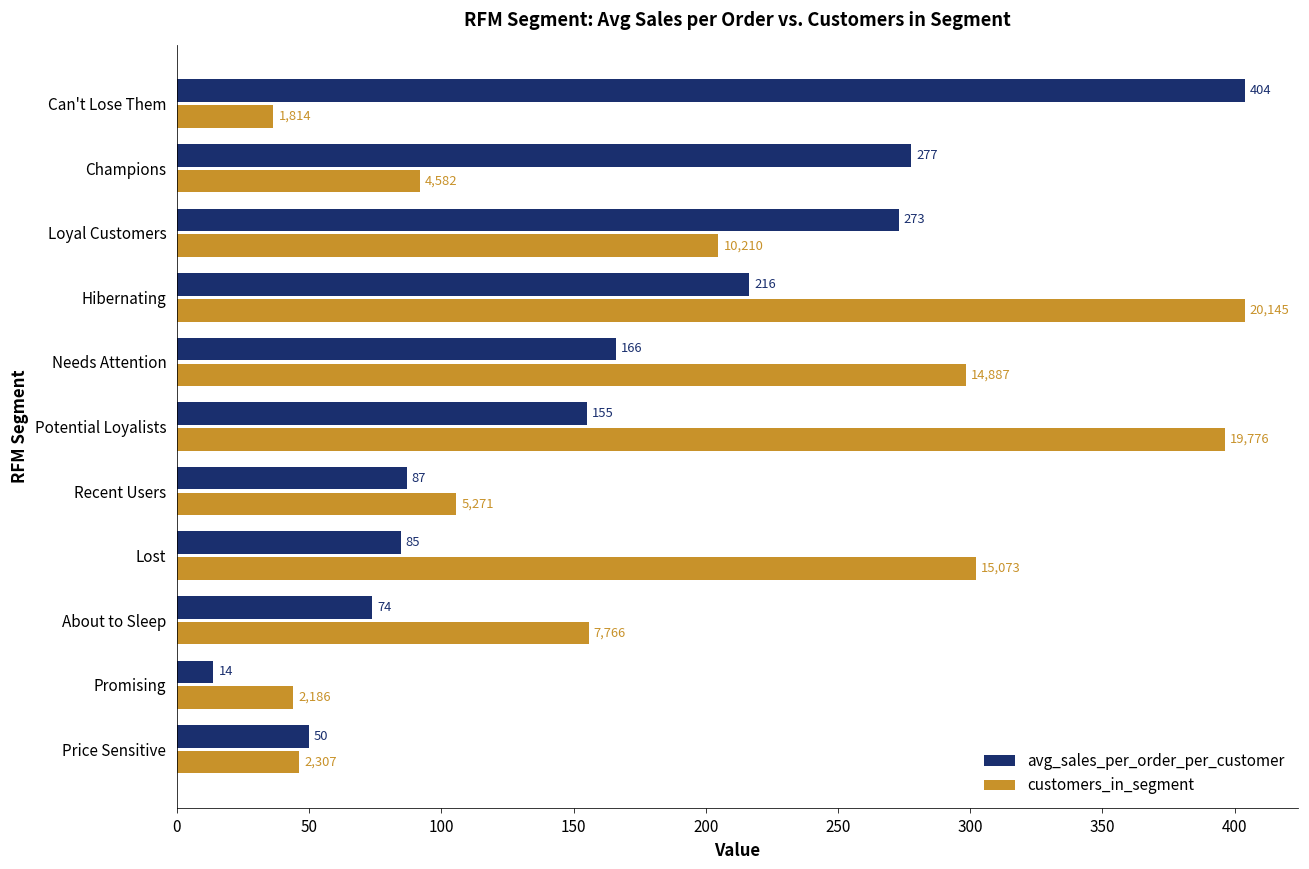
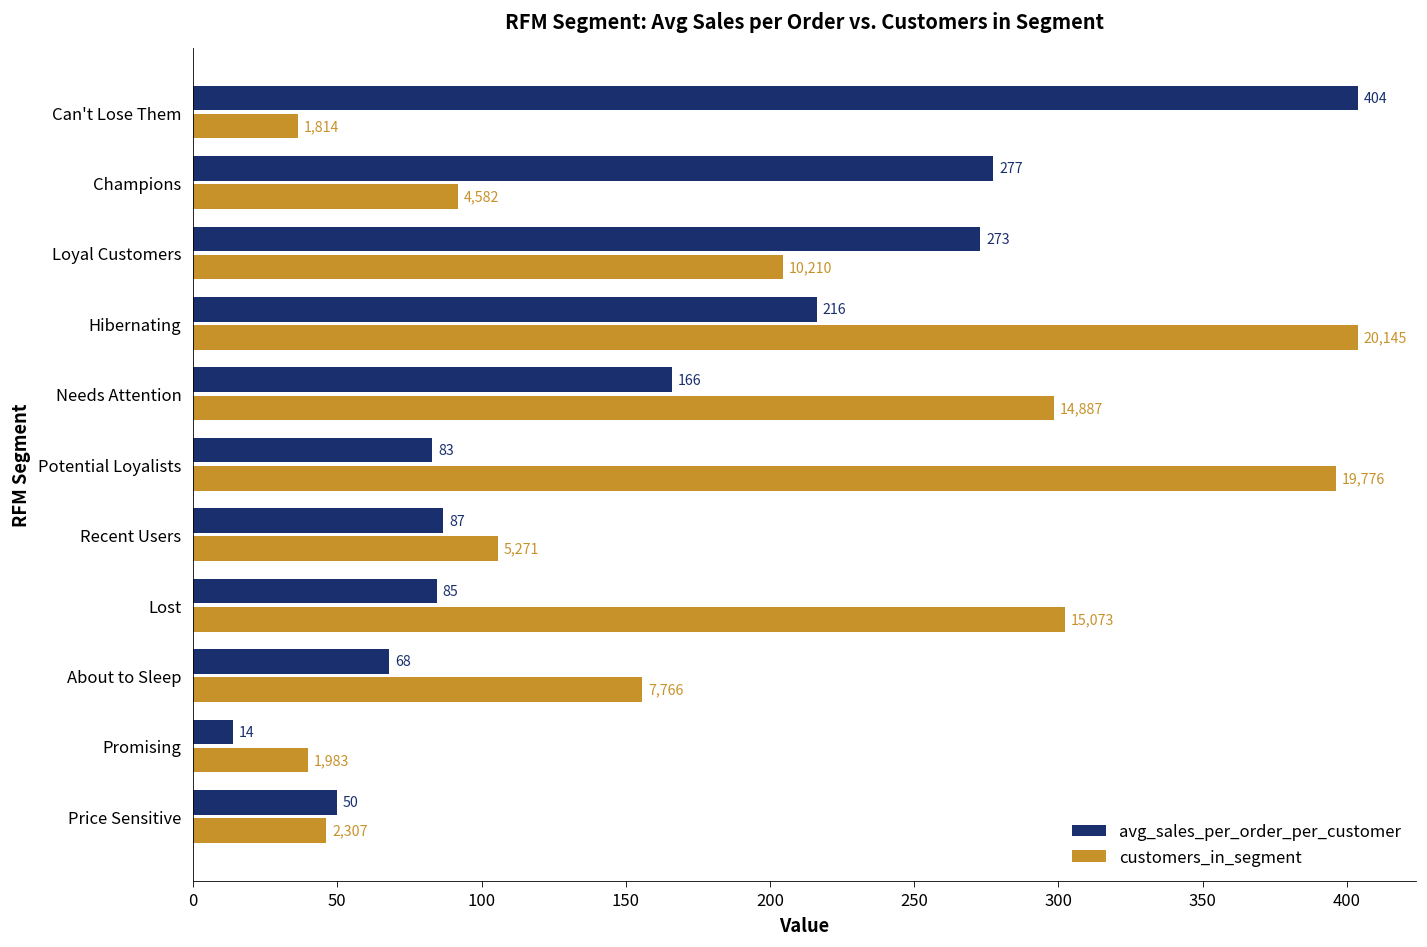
avg_sales_per_order_per_customer, Potential Loyalists: 155 -> 83
avg_sales_per_order_per_customer, About to Sleep: 74 -> 68
customers_in_segment, Promising: 2,186 -> 1,983
